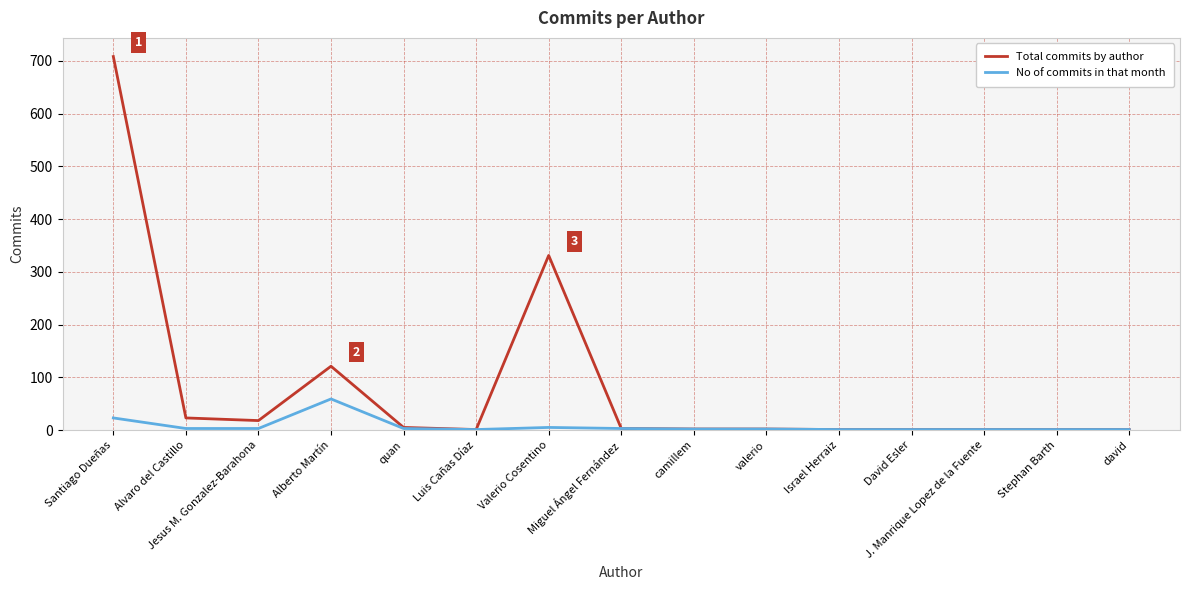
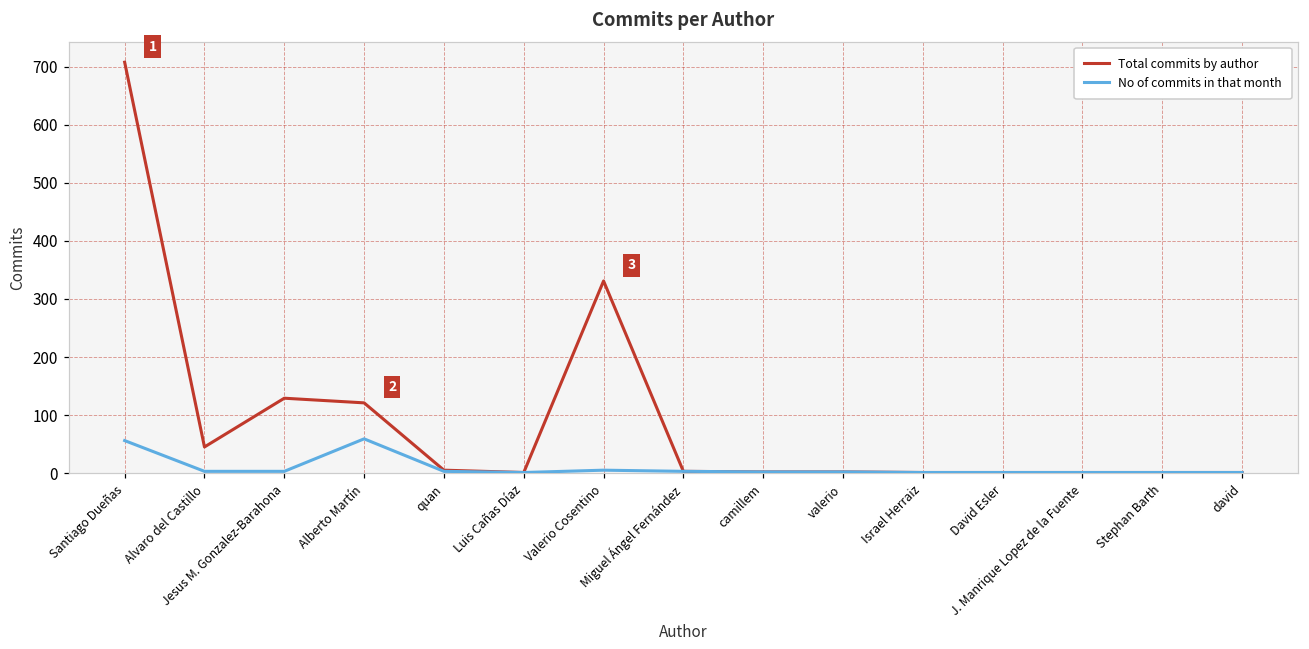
No of commits in that month, Santiago Dueñas: 20 -> 60
Total commits by author, Alvaro del Castillo: 20 -> 50
Total commits by author, Jesus M. Gonzalez-Barahona: 20 -> 130
